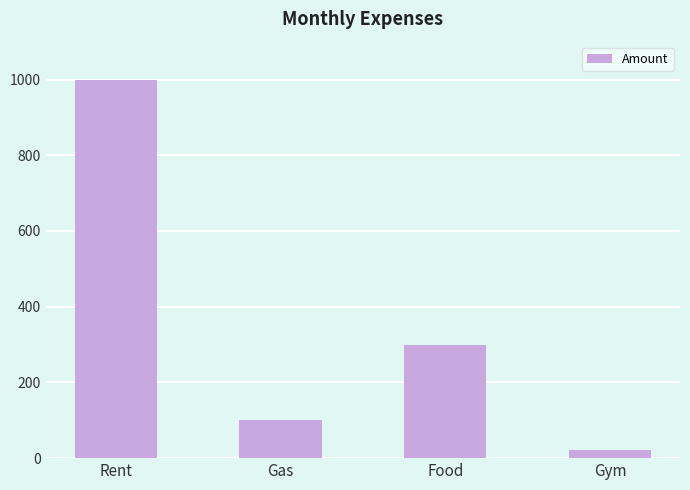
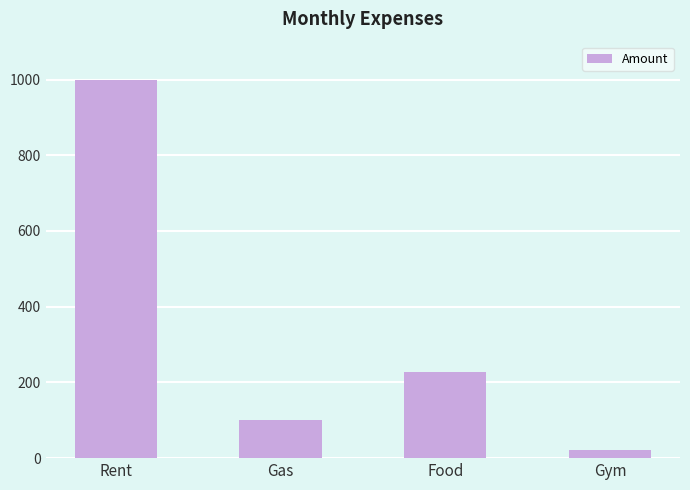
Food: 300 -> 230
